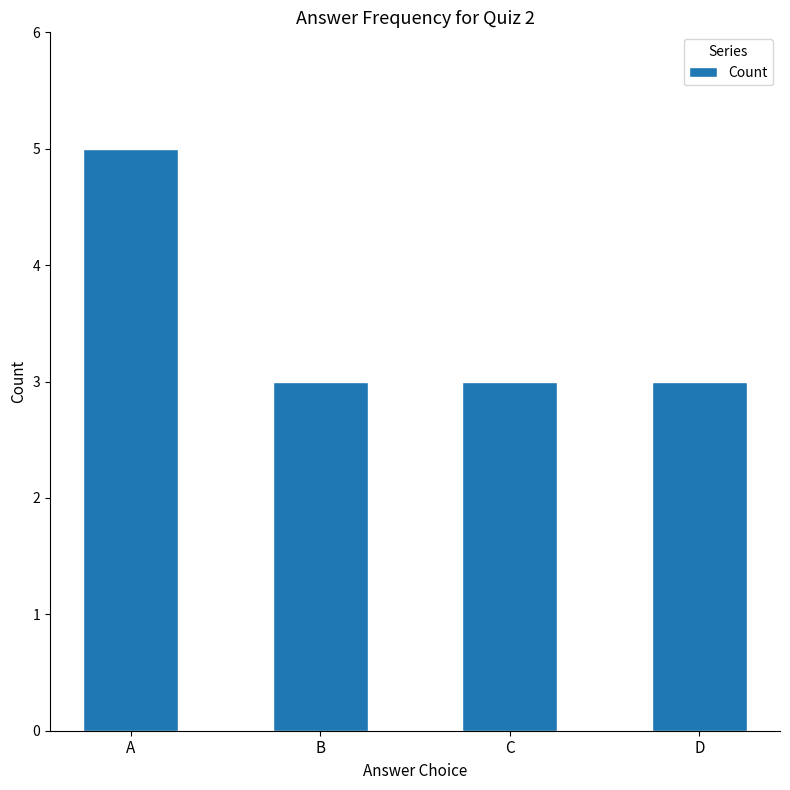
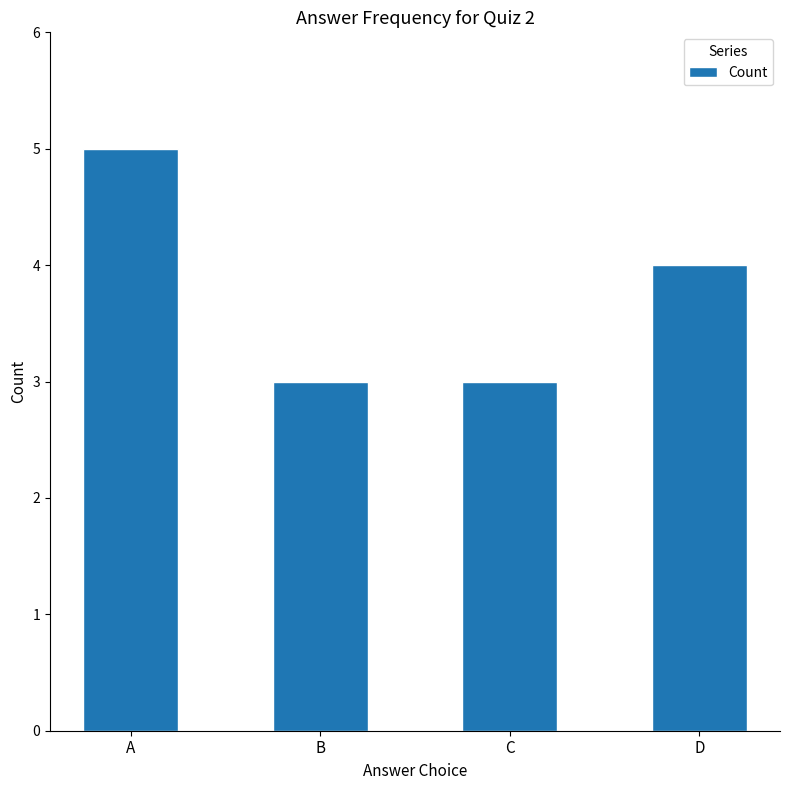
D: 3 -> 4
